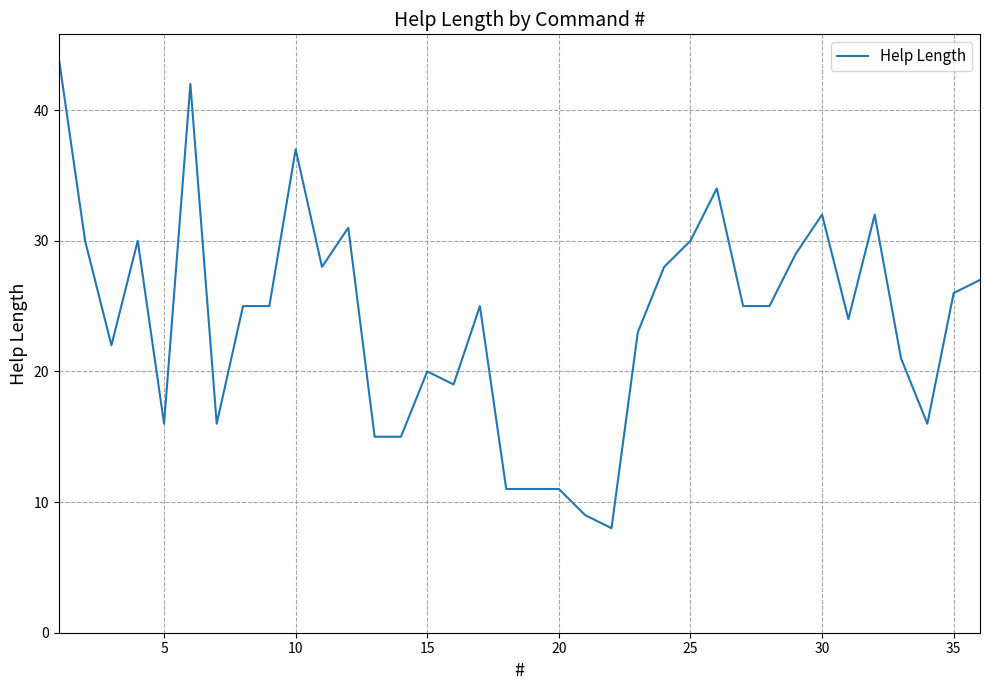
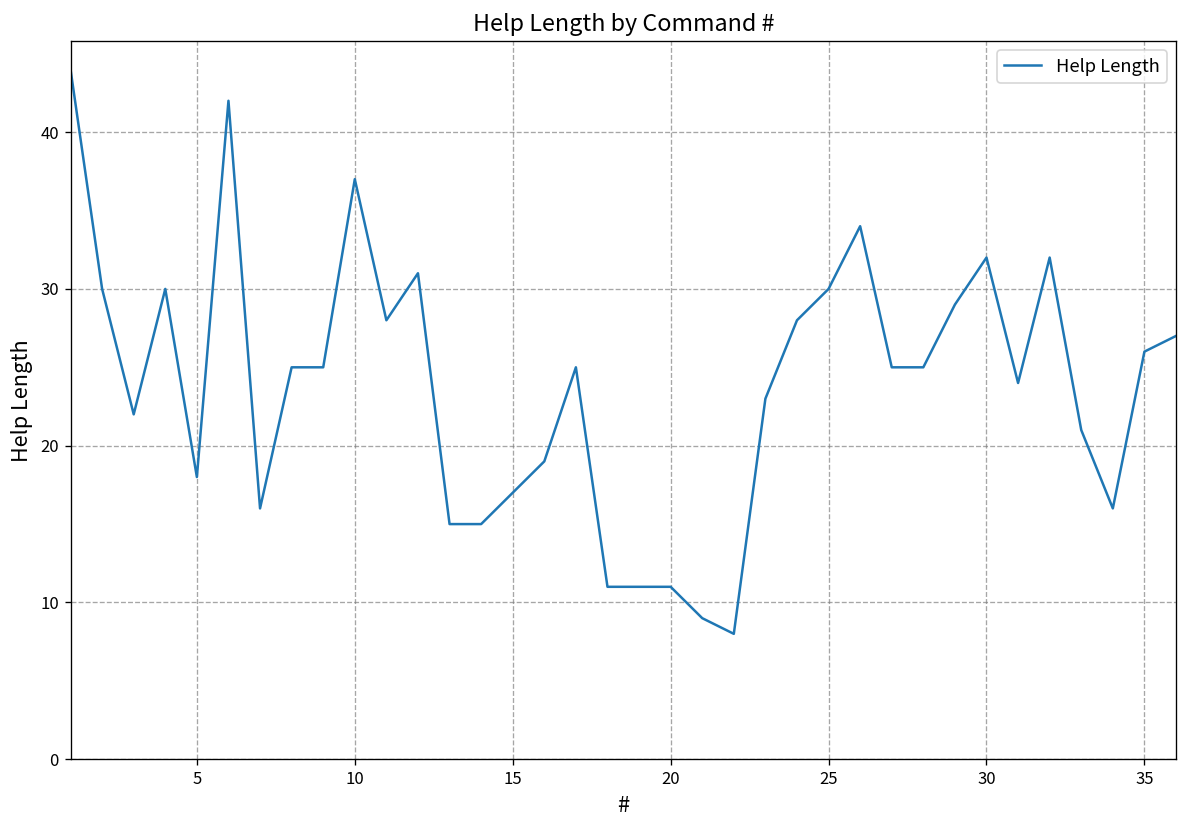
5: 16 -> 18
15: 20 -> 17
